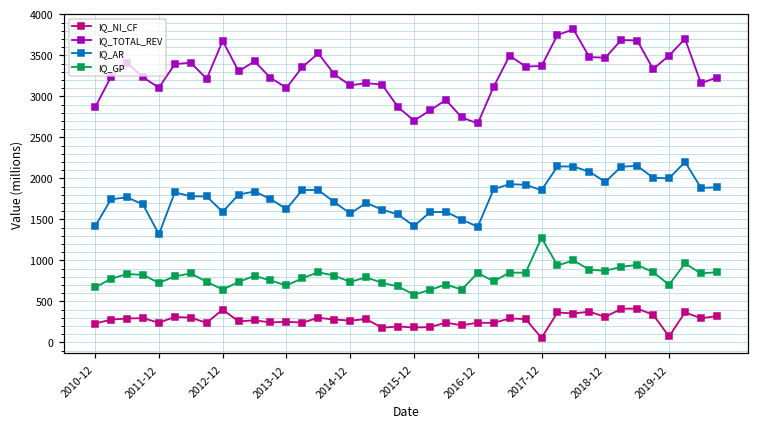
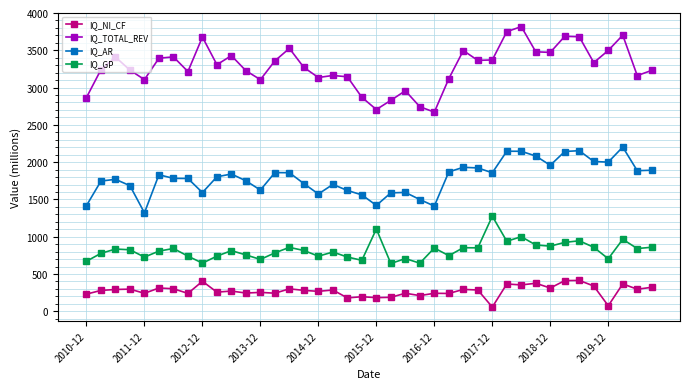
IQ_GP, 2015-12: 600 -> 1100
